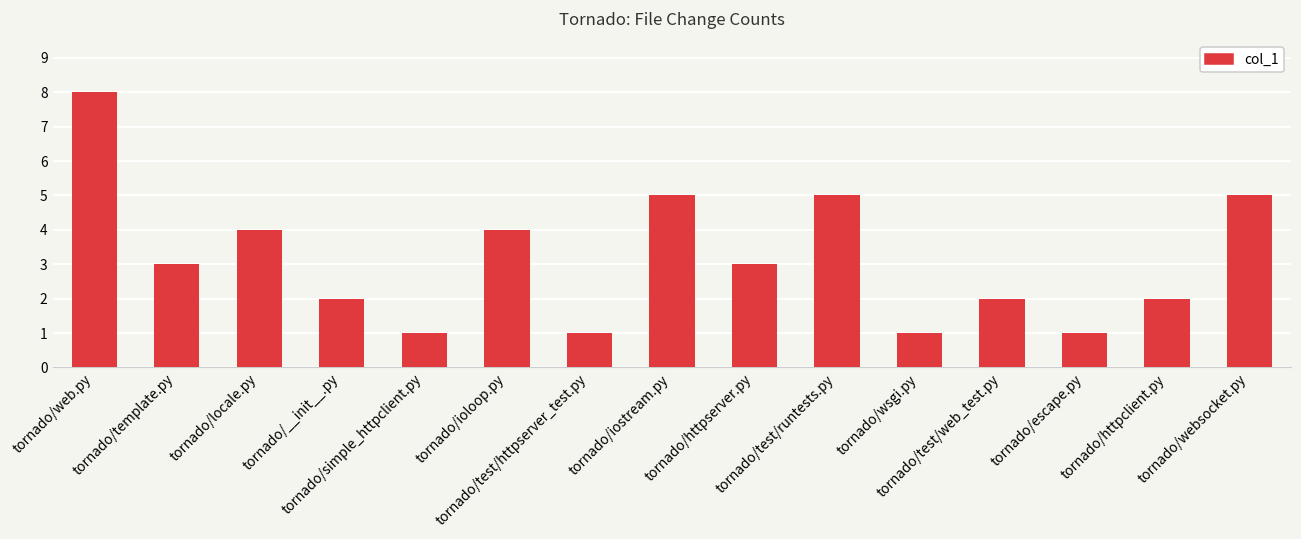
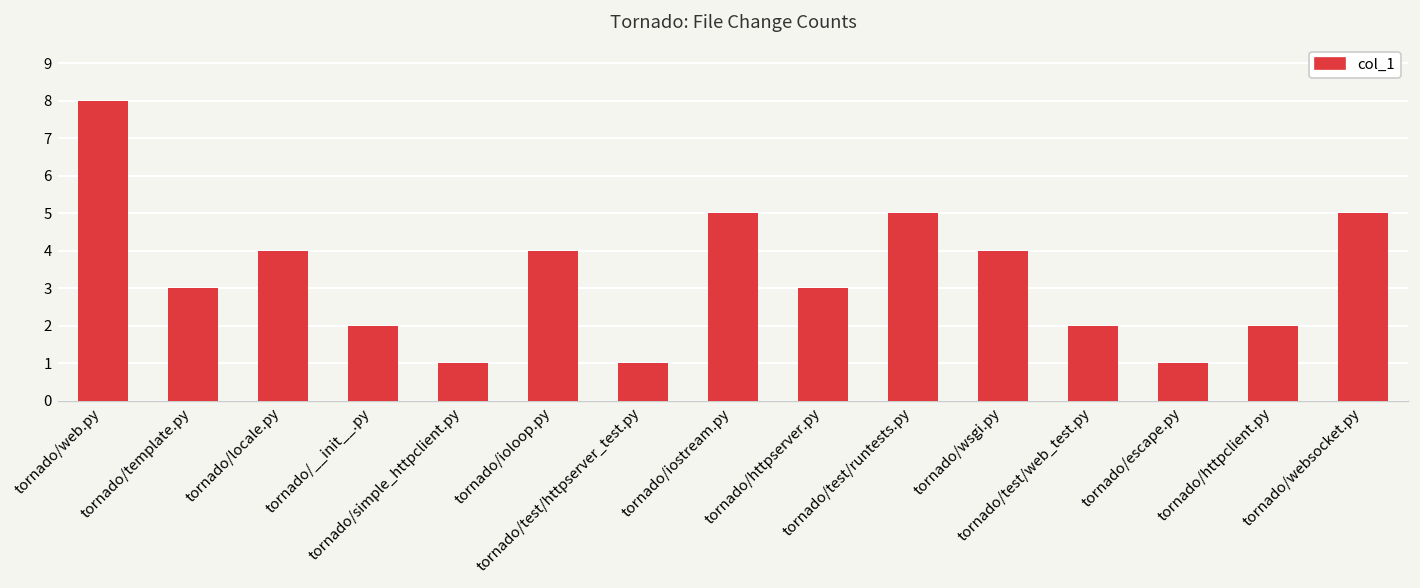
tornado/wsgi.py: 1 -> 4
